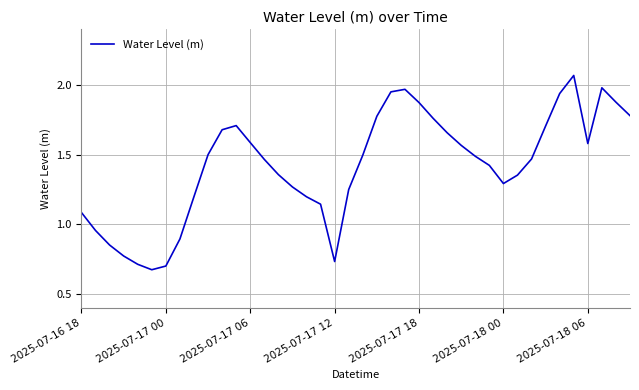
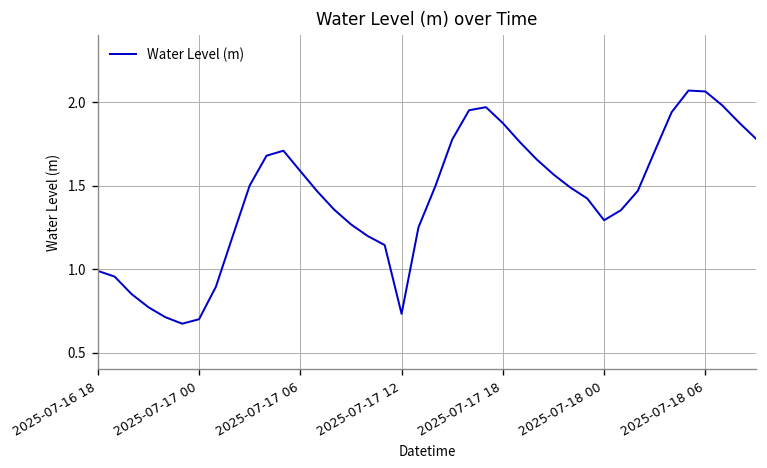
2025-07-16 18: 1.08 -> 0.99
2025-07-18 06: 1.58 -> 2.06
